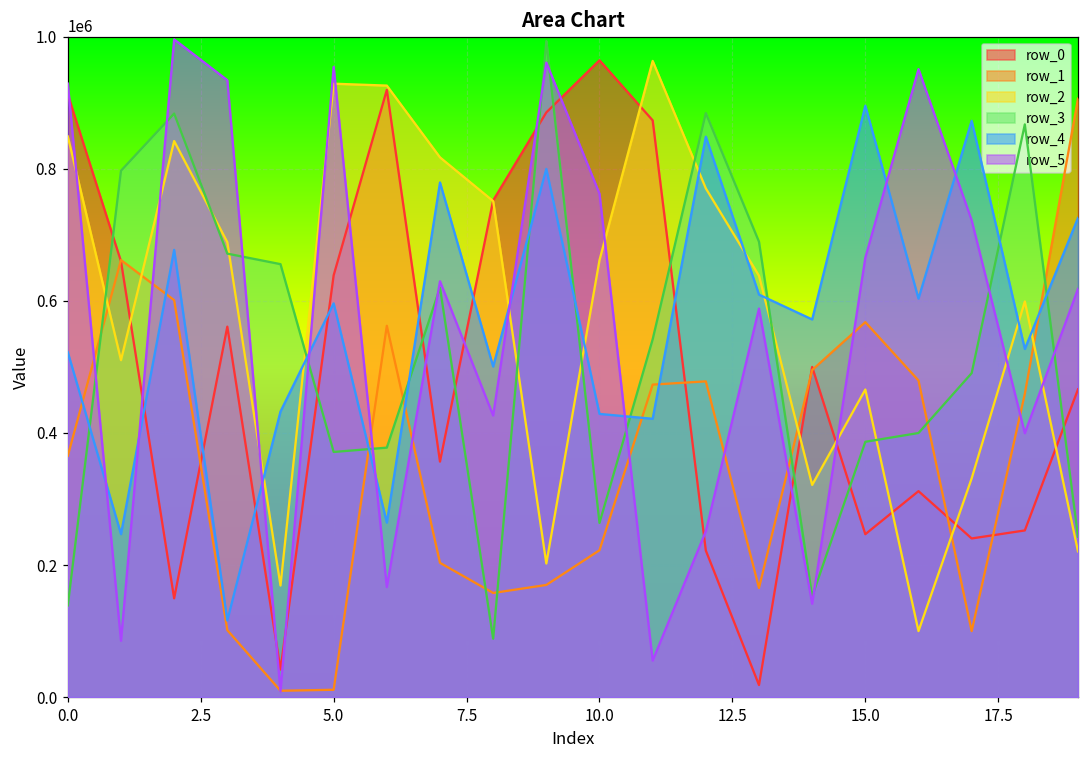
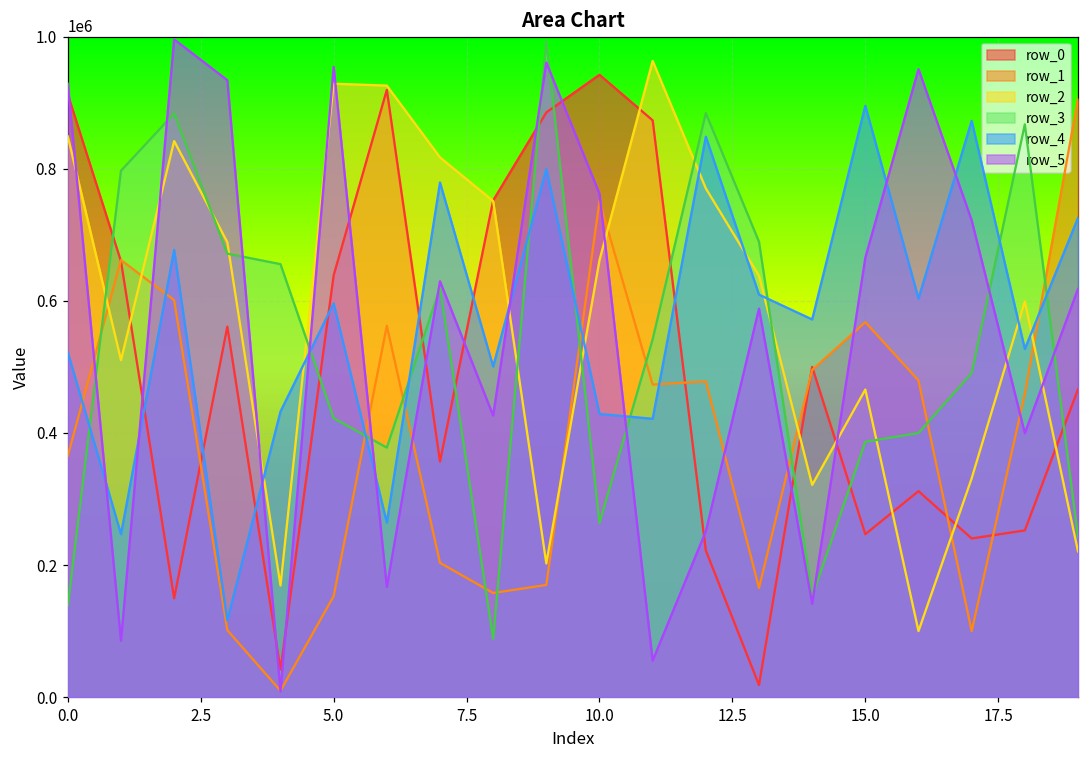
row_1, 5.0: 10000 -> 150000
row_3, 5.0: 370000 -> 420000
row_0, 10.0: 960000 -> 940000
row_1, 10.0: 220000 -> 750000
